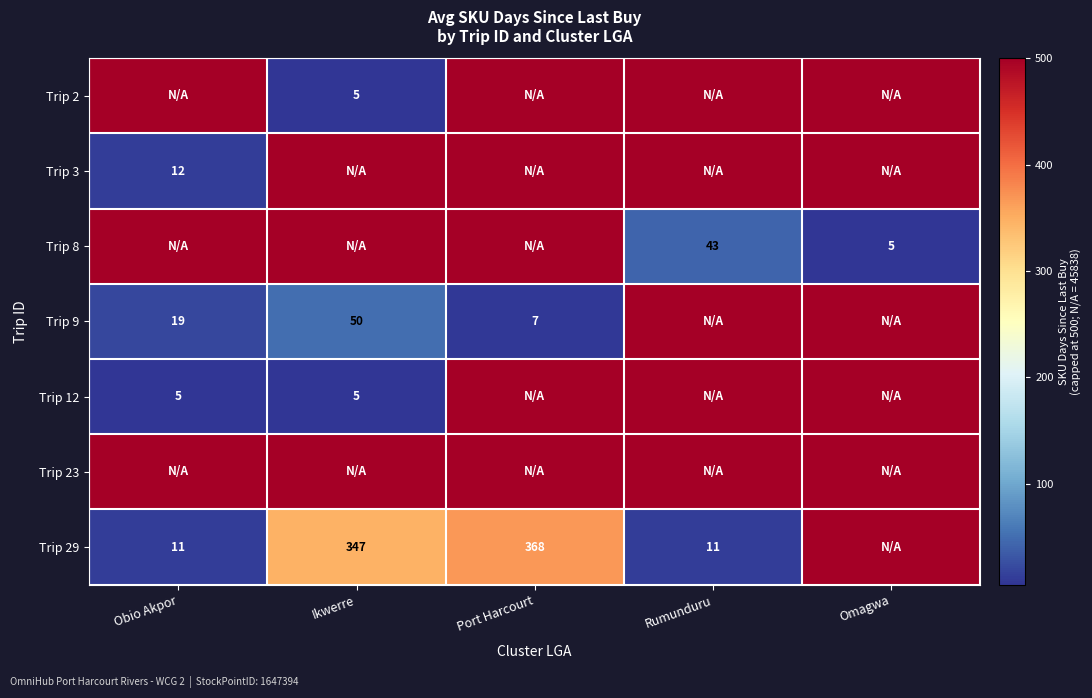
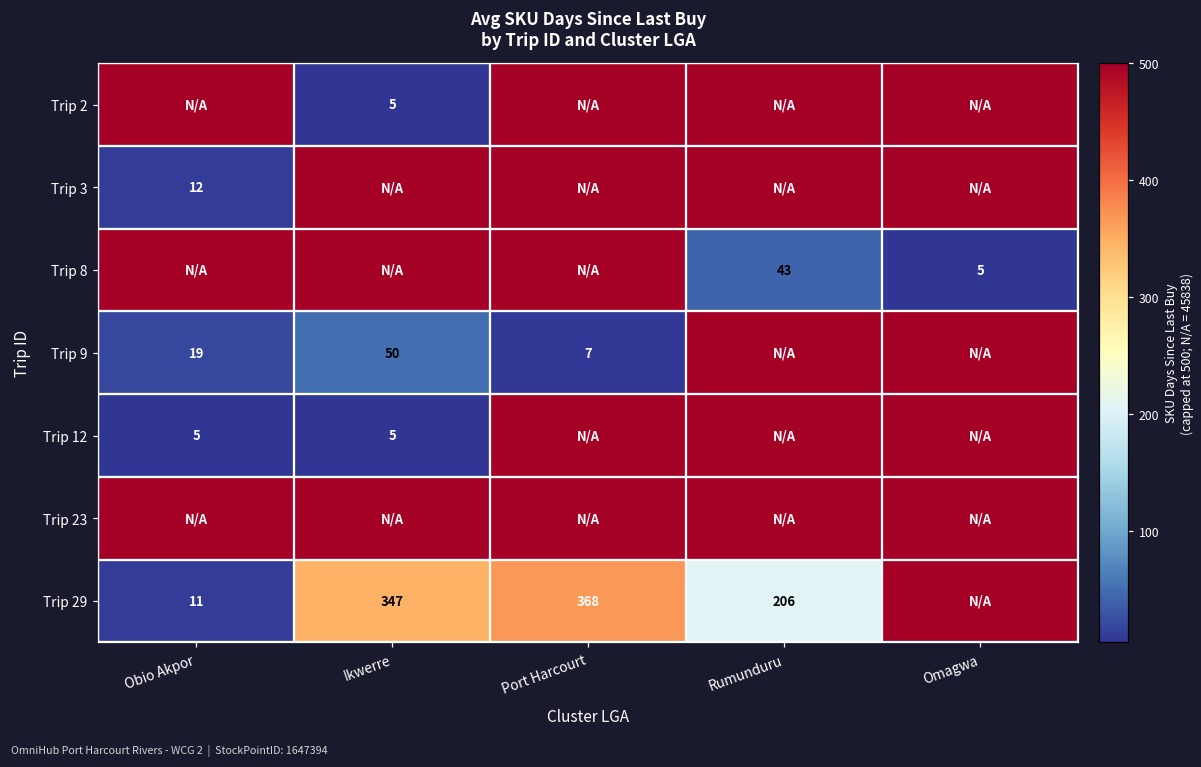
Trip 29, Rumunduru: 11 -> 206
